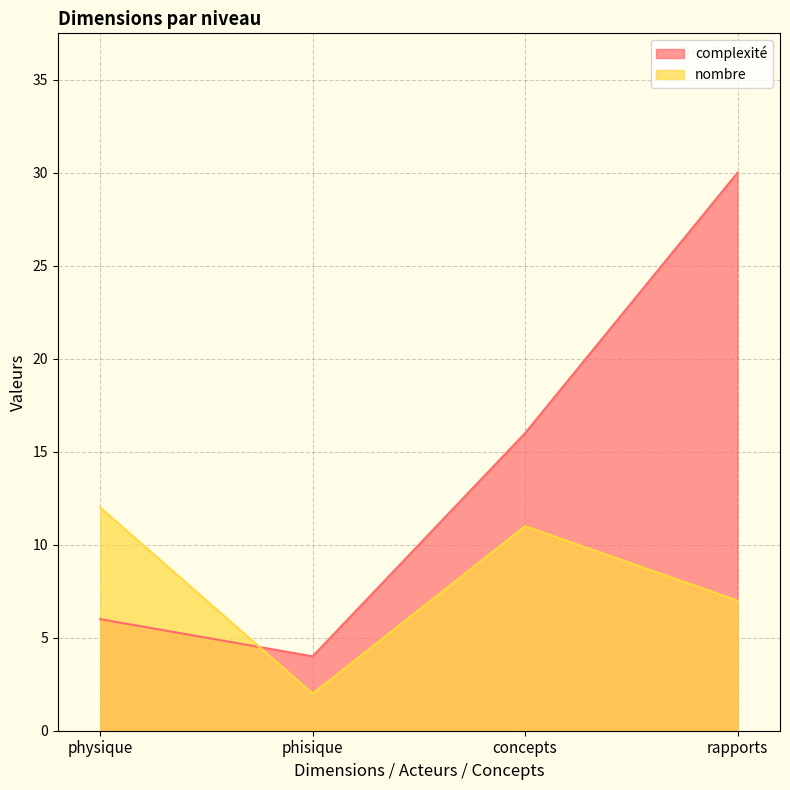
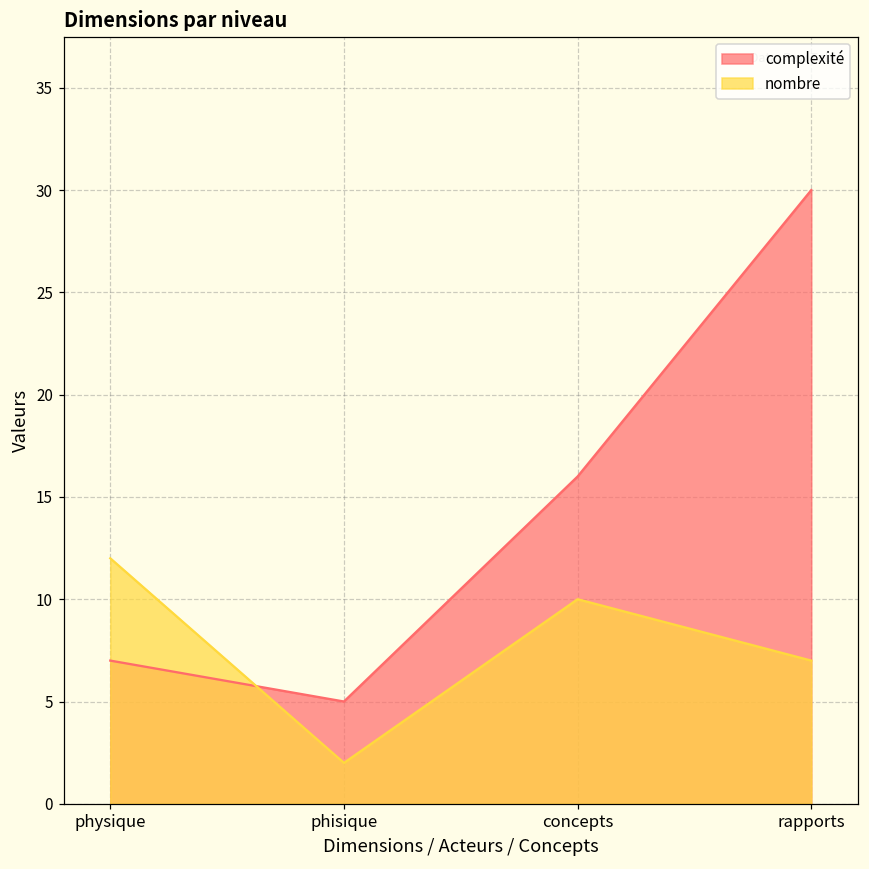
complexité, physique: 6 -> 7
complexité, phisique: 4 -> 5
nombre, concepts: 11 -> 10
